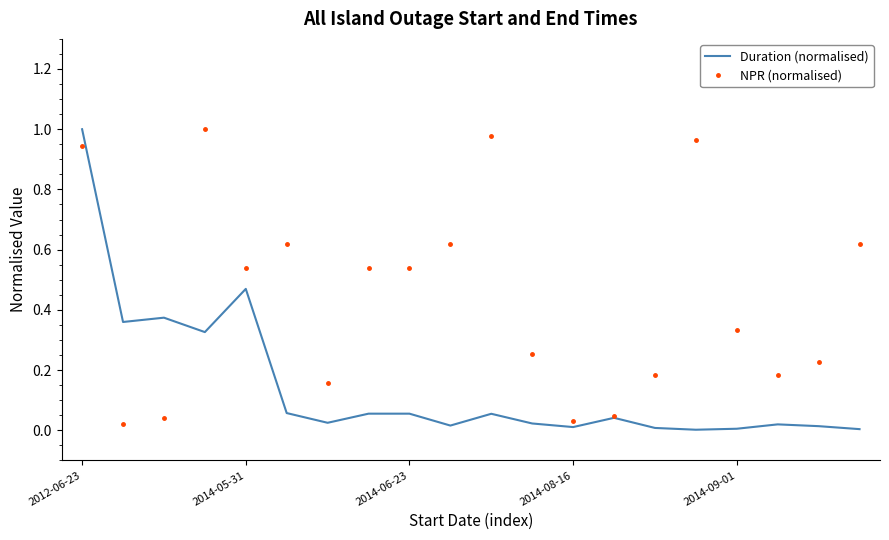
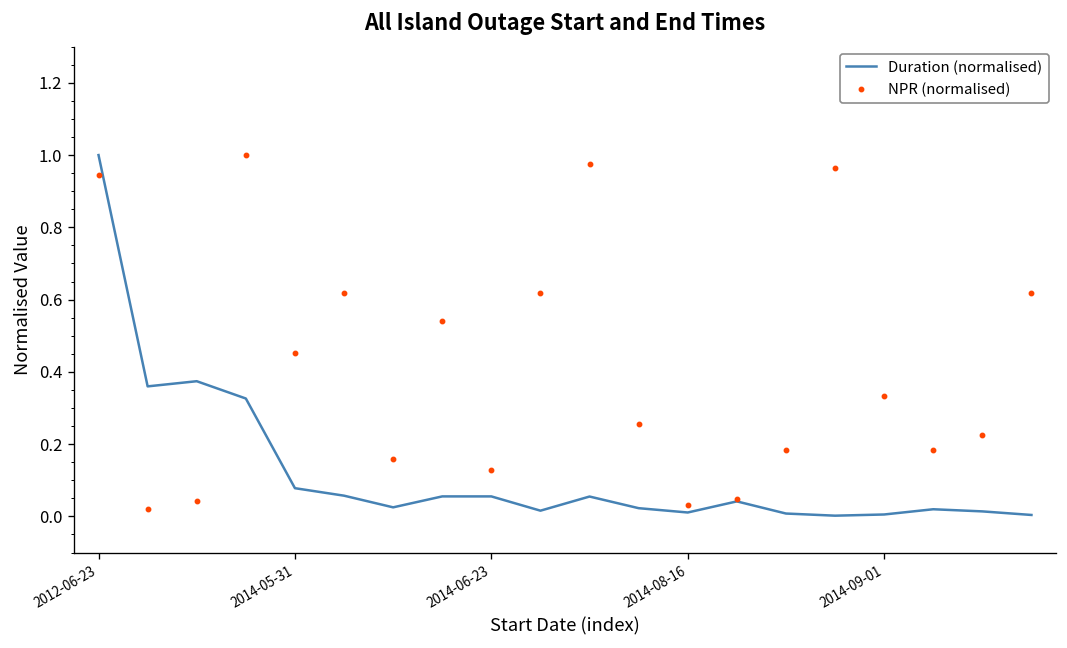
Duration (normalised), 2014-05-31: 0.47 -> 0.08
NPR (normalised), 2014-05-31: 0.54 -> 0.45
NPR (normalised), 2014-06-23: 0.54 -> 0.13
